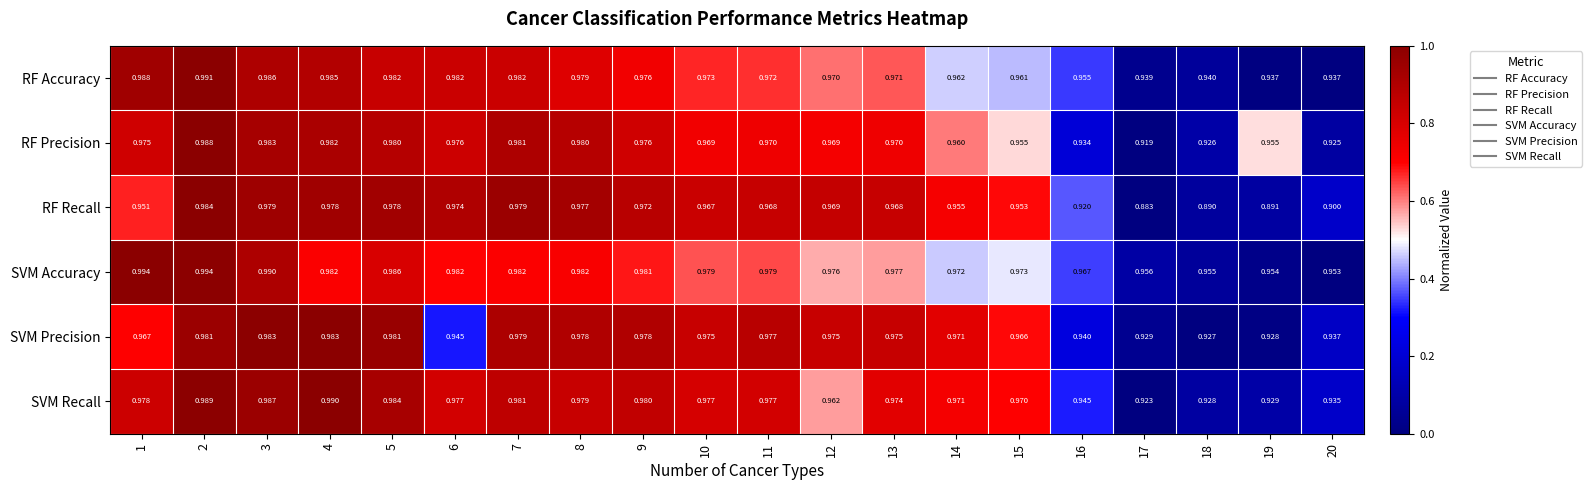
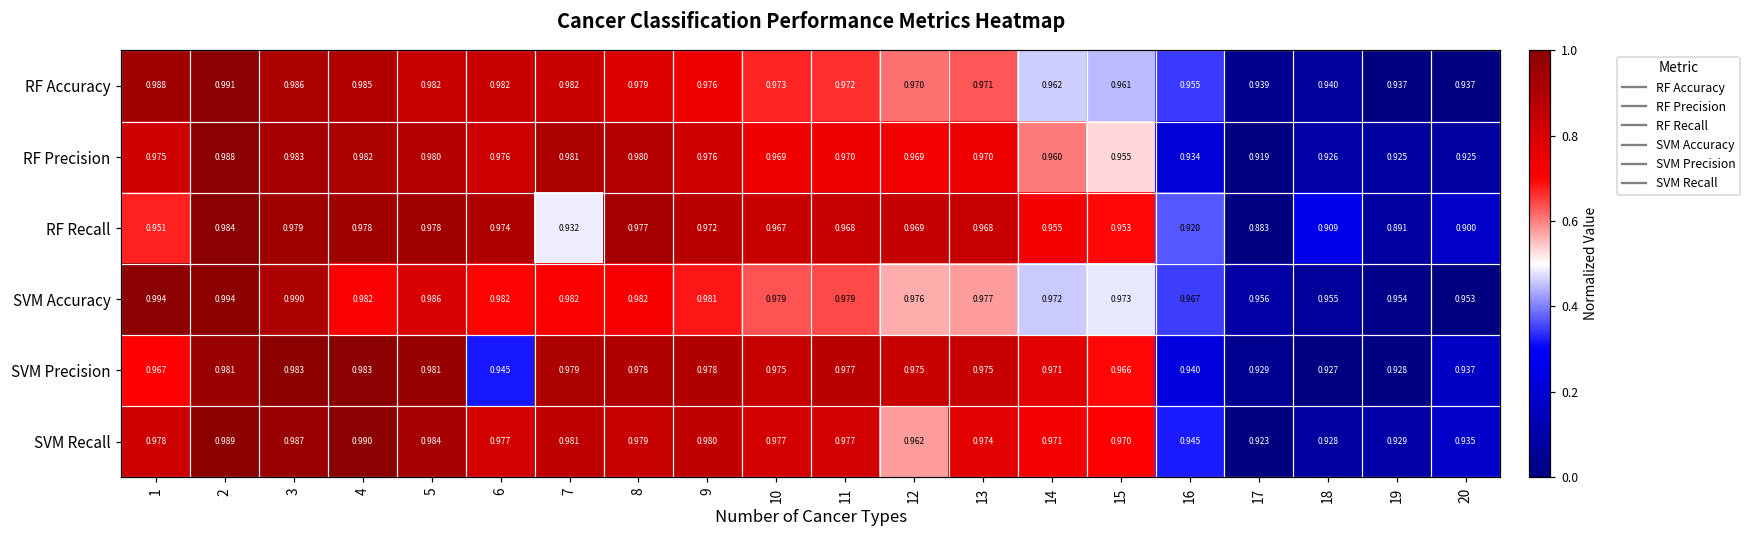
RF Precision, 19: 0.955 -> 0.925
RF Recall, 7: 0.979 -> 0.932
RF Recall, 18: 0.890 -> 0.909
